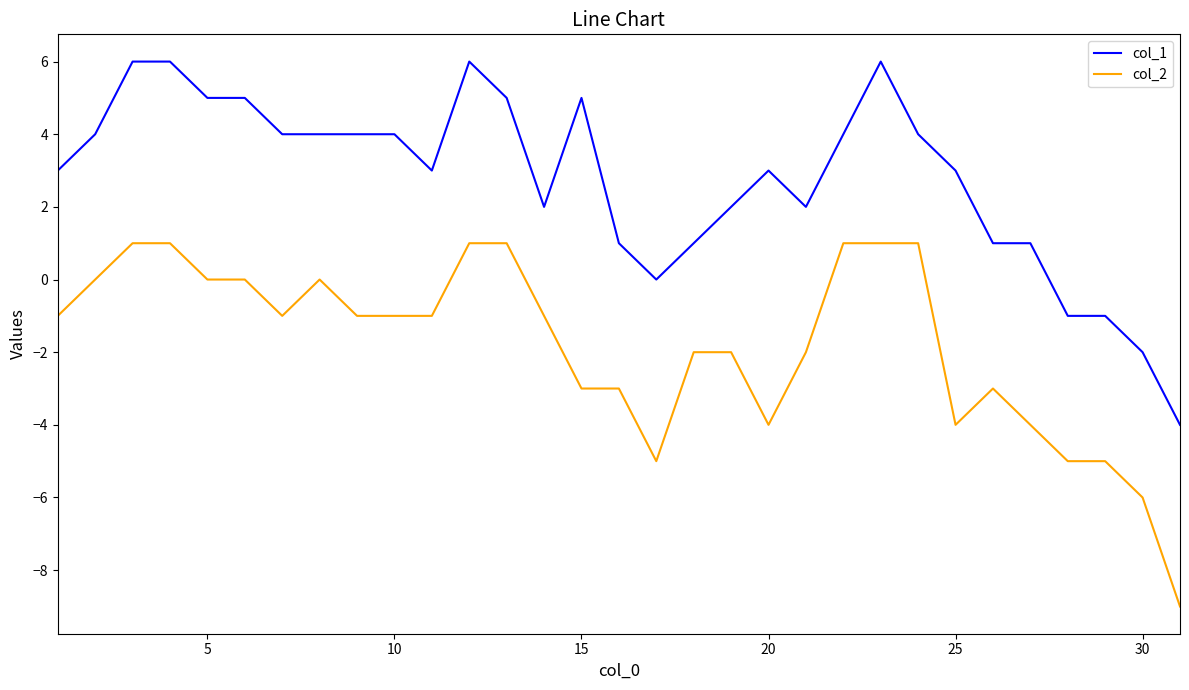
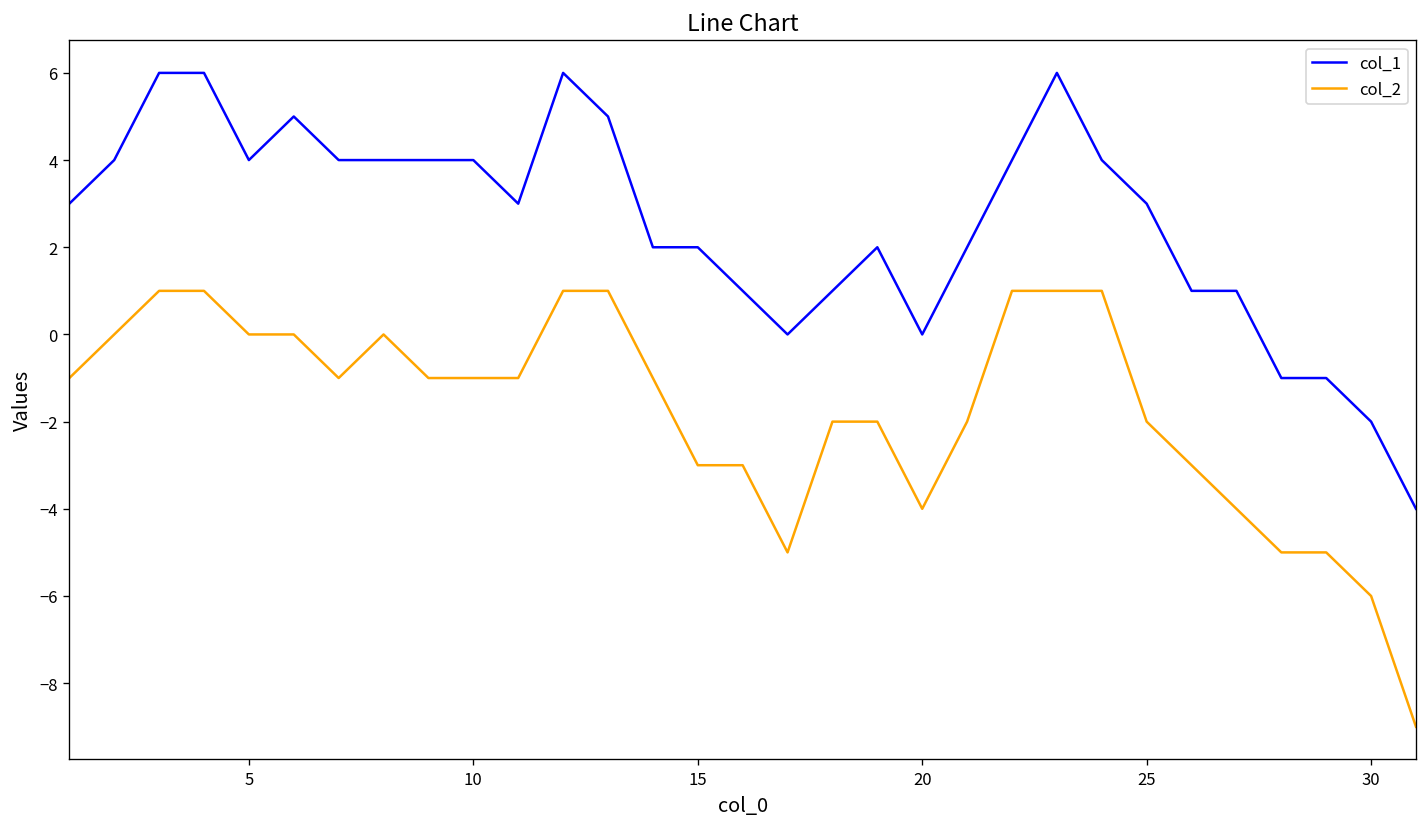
col_1, 5: 5 -> 4
col_1, 15: 5 -> 2
col_1, 20: 3 -> 0
col_2, 25: -4 -> -2
